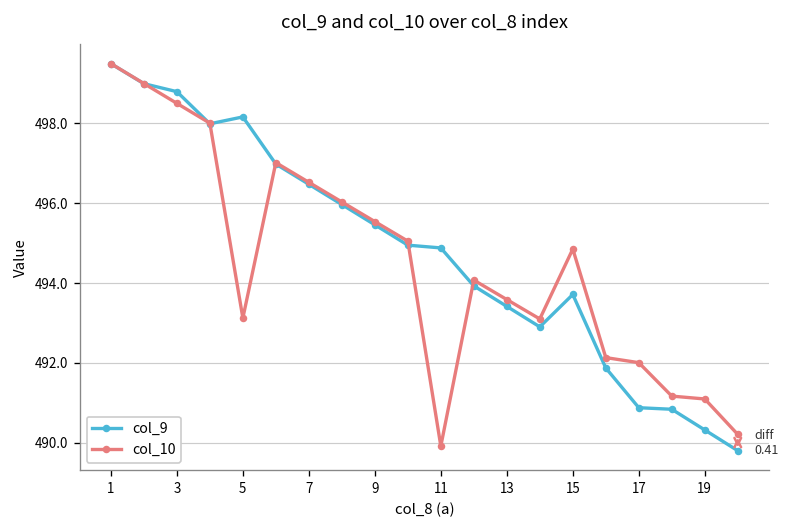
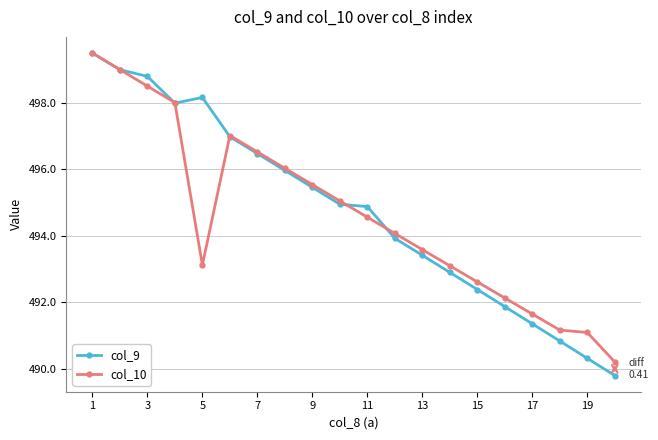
col_10, 11: 489.9 -> 494.6
col_9, 15: 493.7 -> 492.4
col_10, 15: 494.9 -> 492.6
col_9, 17: 490.9 -> 491.4
col_10, 17: 492.0 -> 491.6
